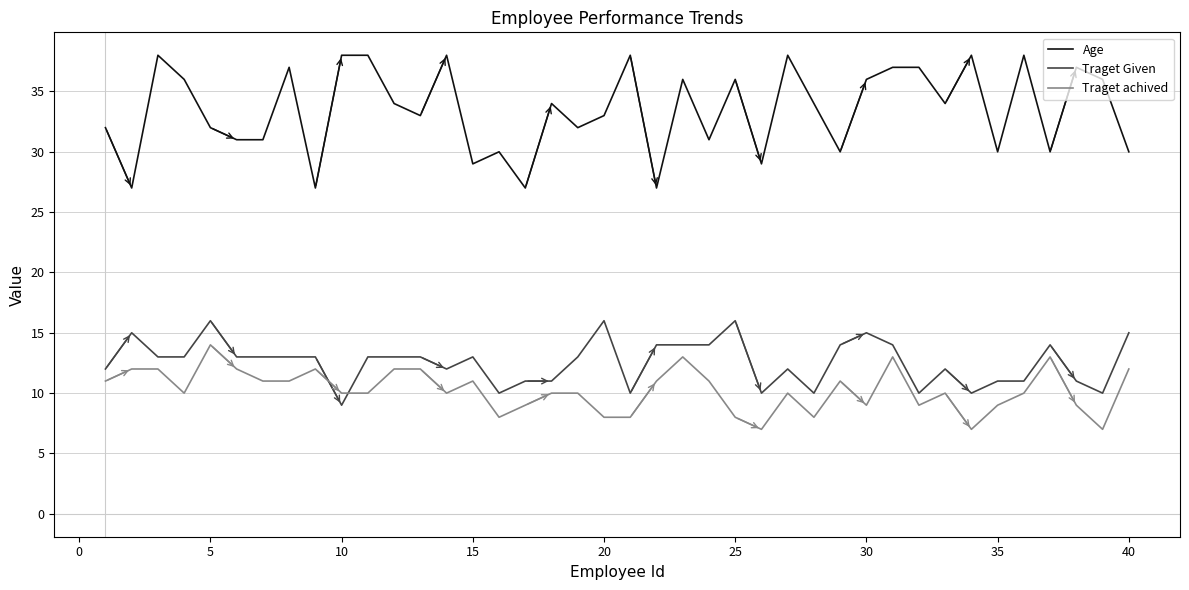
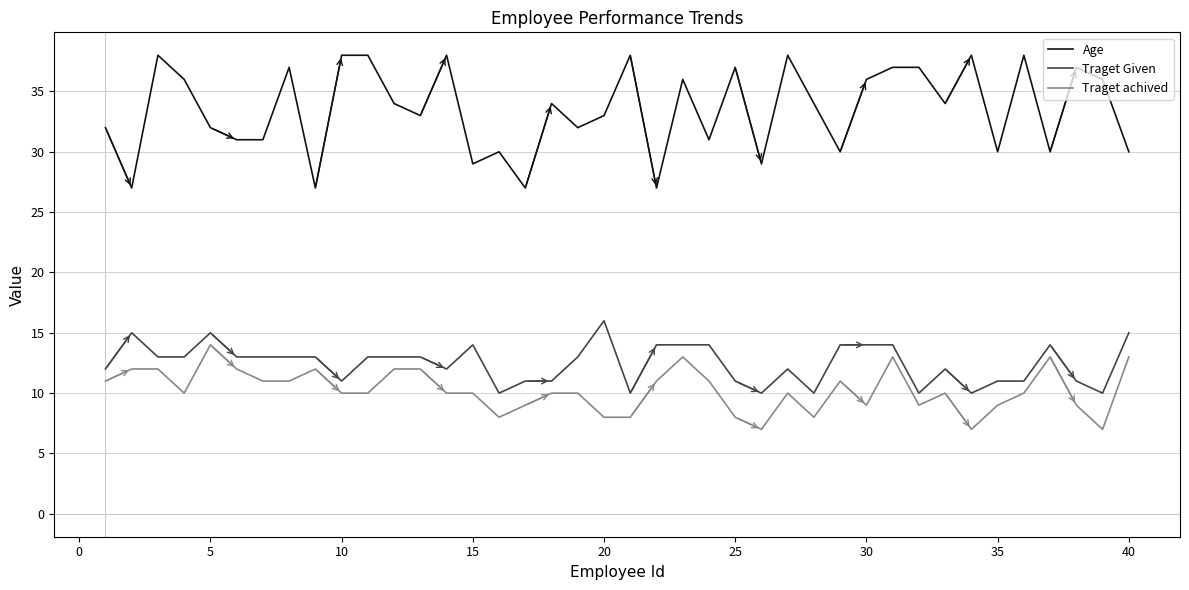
Traget Given, 5: 16 -> 15
Traget Given, 10: 9 -> 11
Traget Given, 15: 13 -> 14
Traget achived, 15: 11 -> 10
Age, 25: 36 -> 37
Traget Given, 25: 16 -> 11
Traget Given, 30: 15 -> 14
Traget achived, 40: 12 -> 13
